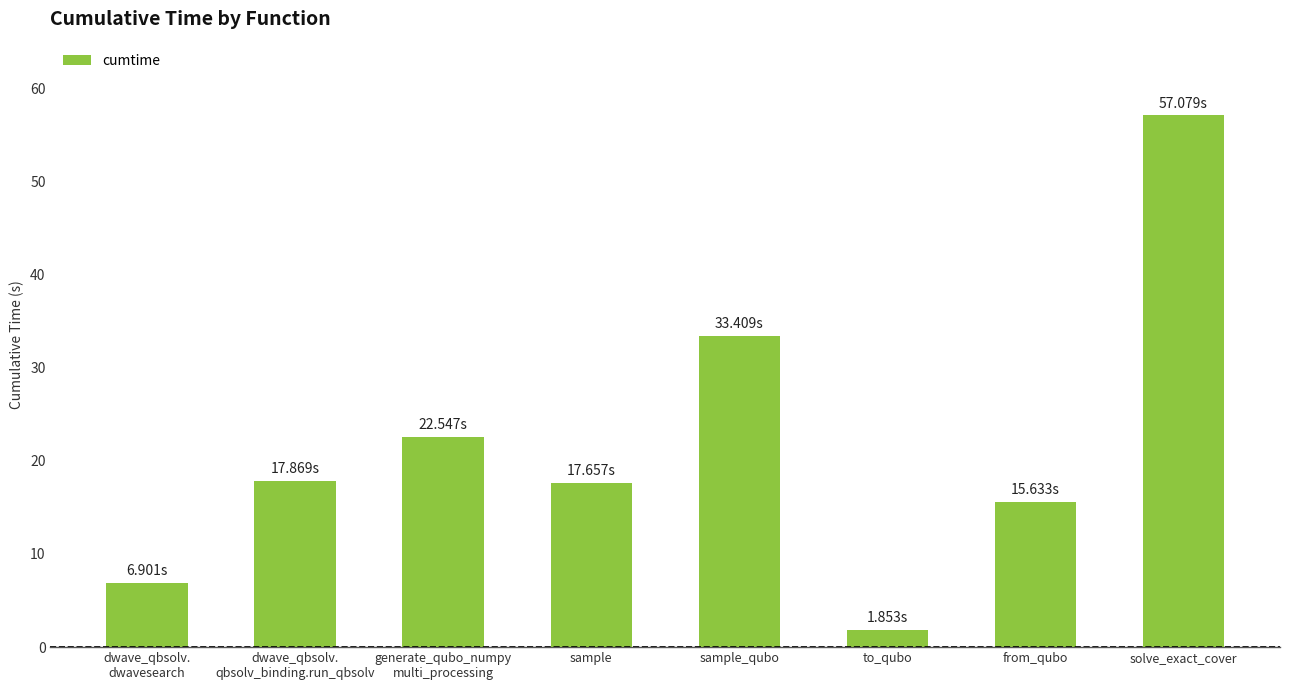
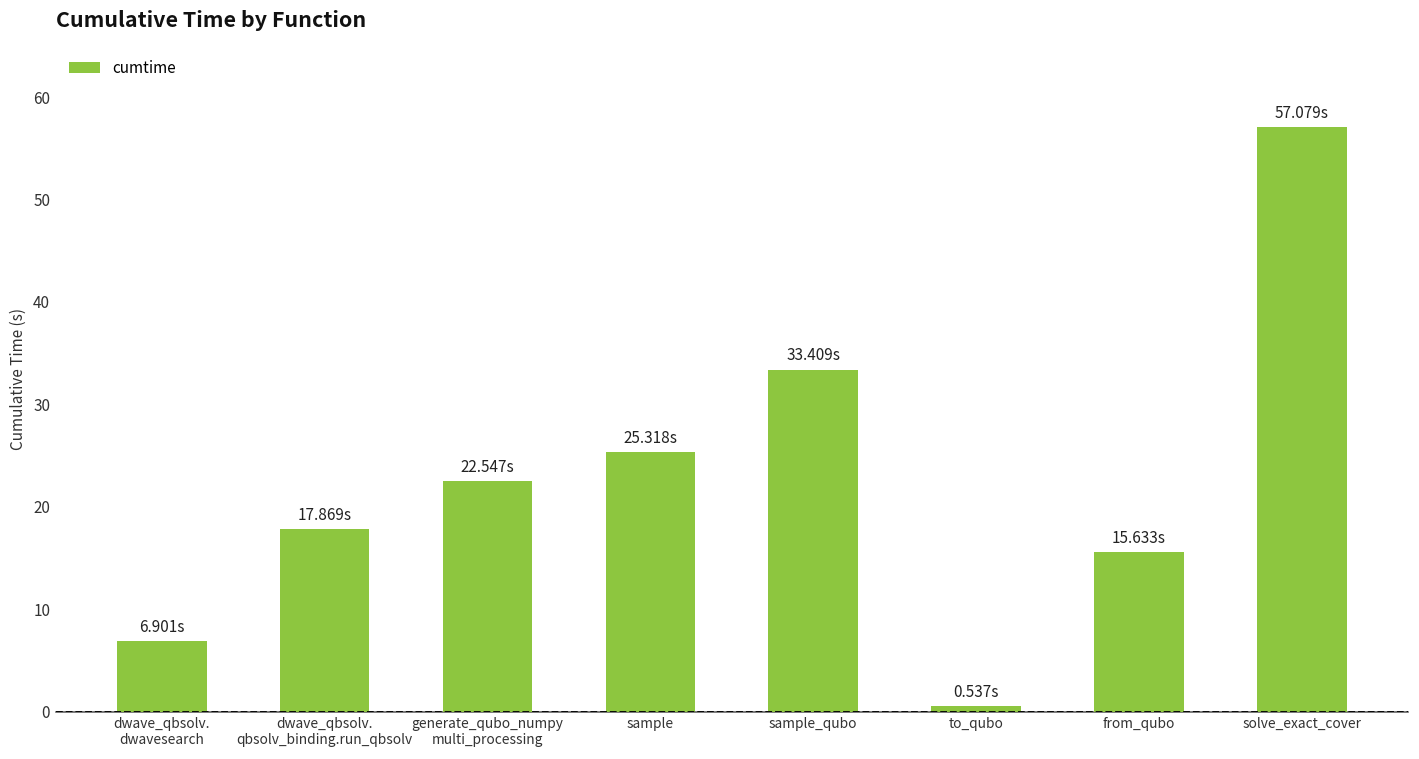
sample: 17.657s -> 25.318s
to_qubo: 1.853s -> 0.537s
